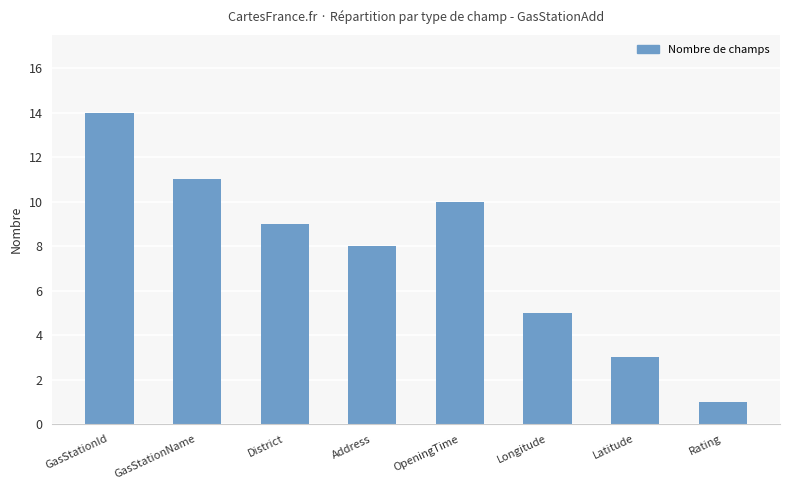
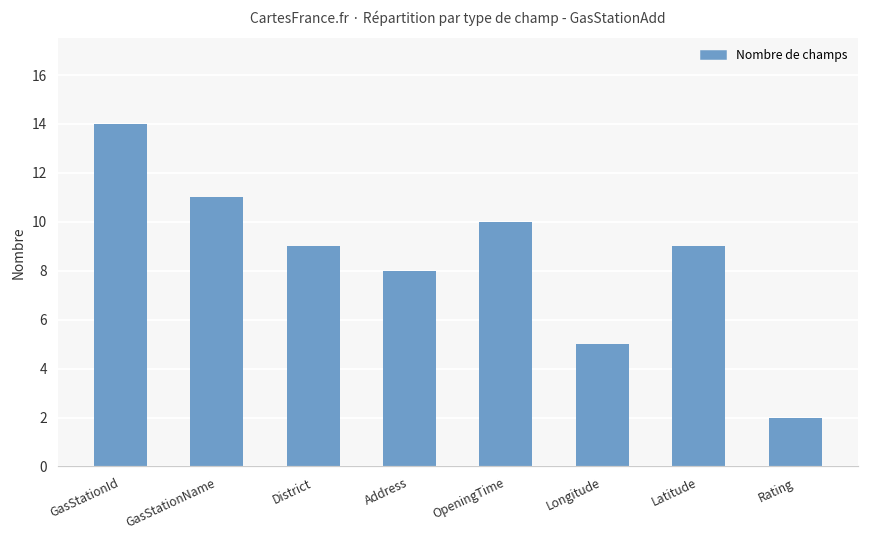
Latitude: 3 -> 9
Rating: 1 -> 2
